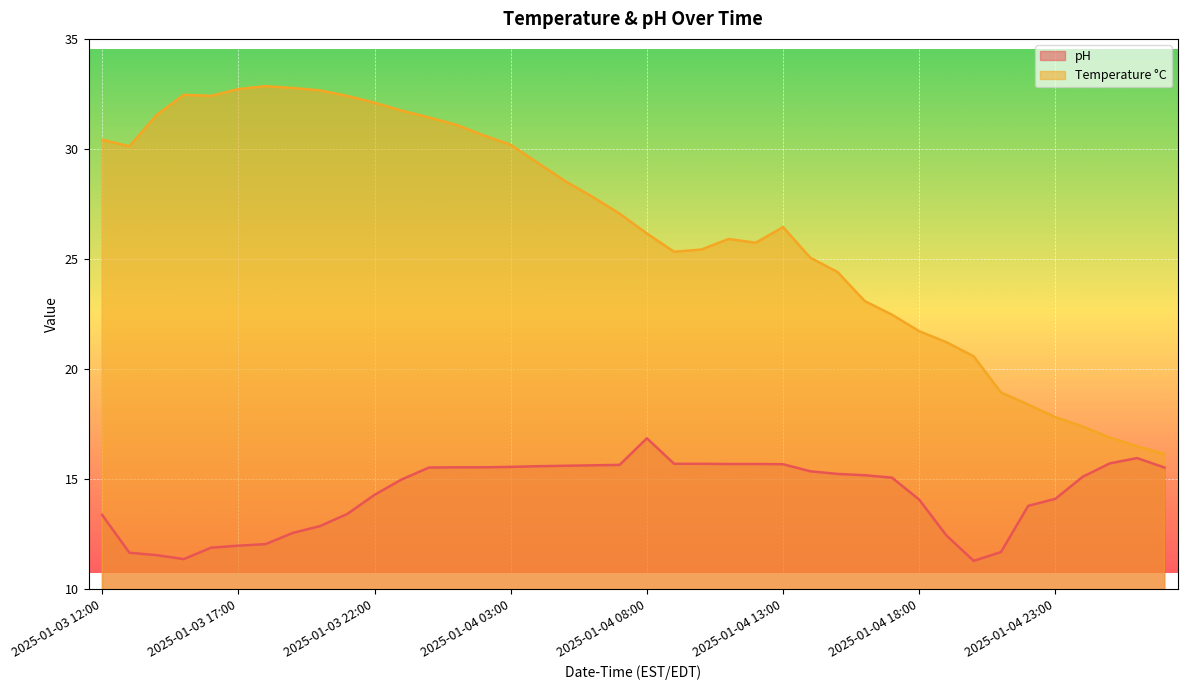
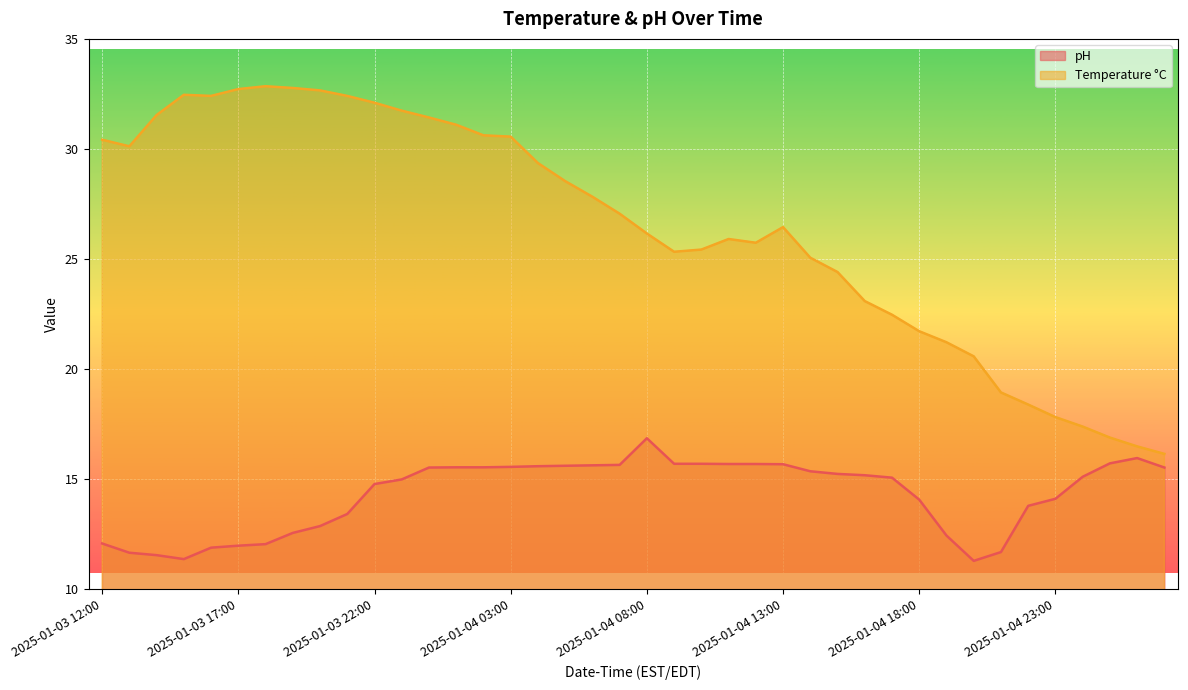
pH, 2025-01-03 12:00: 13.4 -> 12.1
pH, 2025-01-03 22:00: 14.3 -> 14.8
Temperature °C, 2025-01-04 03:00: 30.2 -> 30.6
